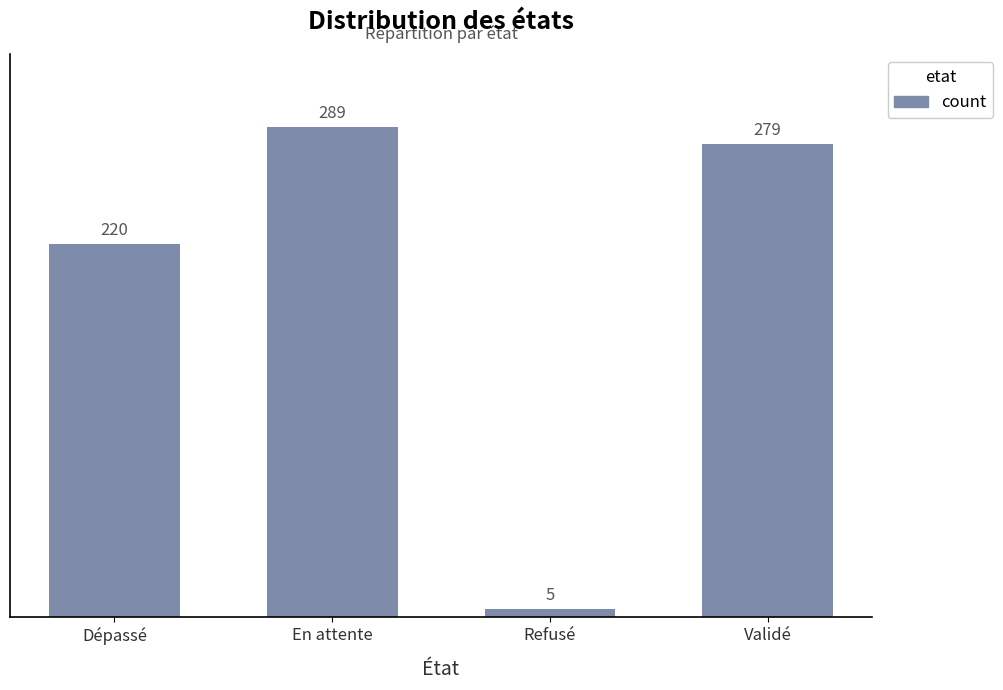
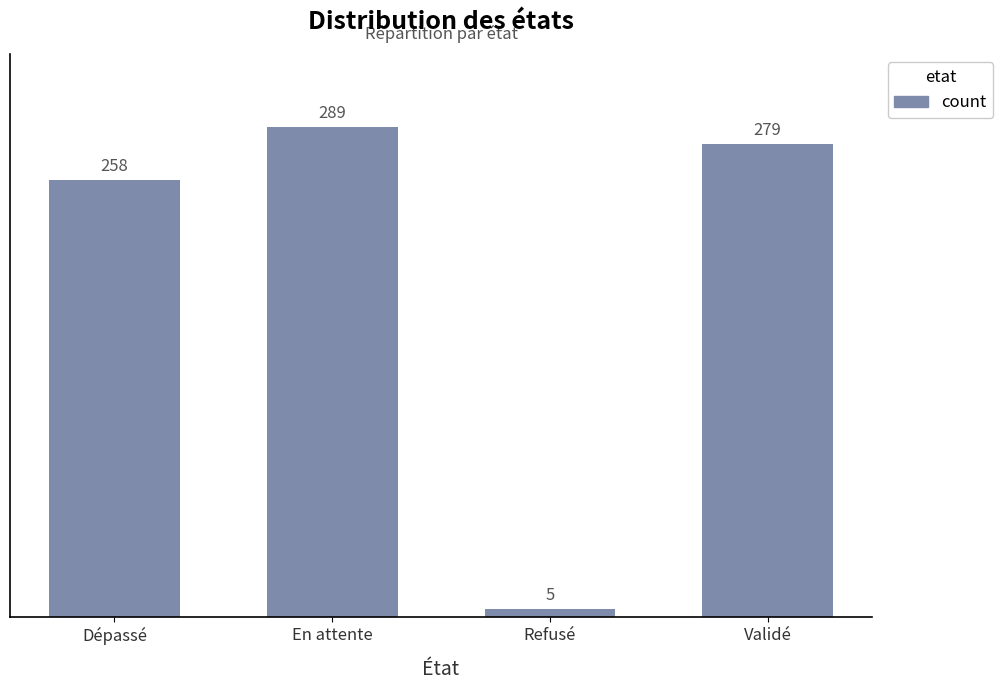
Dépassé: 220 -> 258
